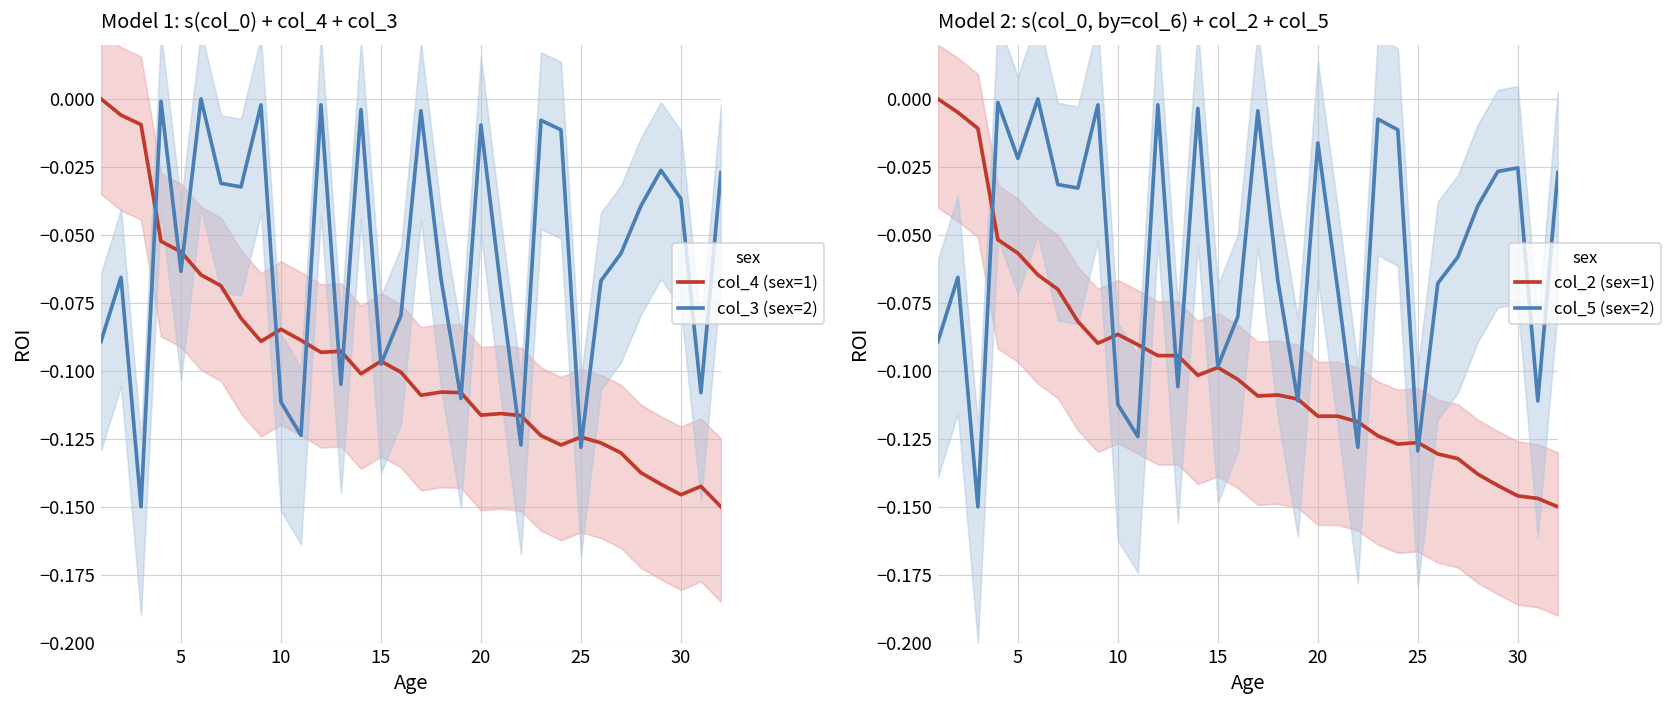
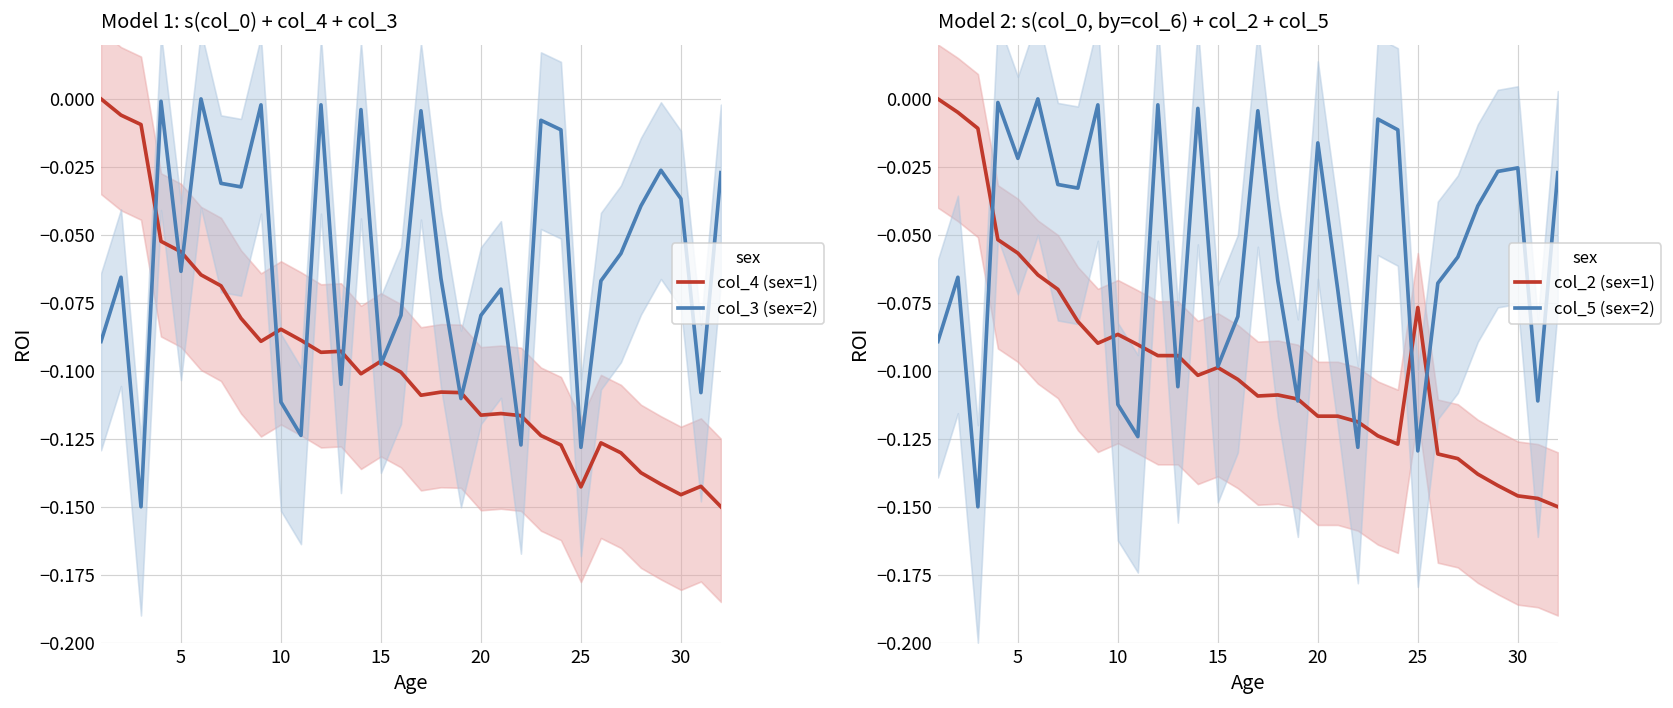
Model 1: s(col_0) + col_4 + col_3, col_3 (sex=2), 20: -0.010 -> -0.080
Model 1: s(col_0) + col_4 + col_3, col_4 (sex=1), 25: -0.124 -> -0.143
Model 2: s(col_0, by=col_6) + col_2 + col_5, col_2 (sex=1), 25: -0.126 -> -0.077
